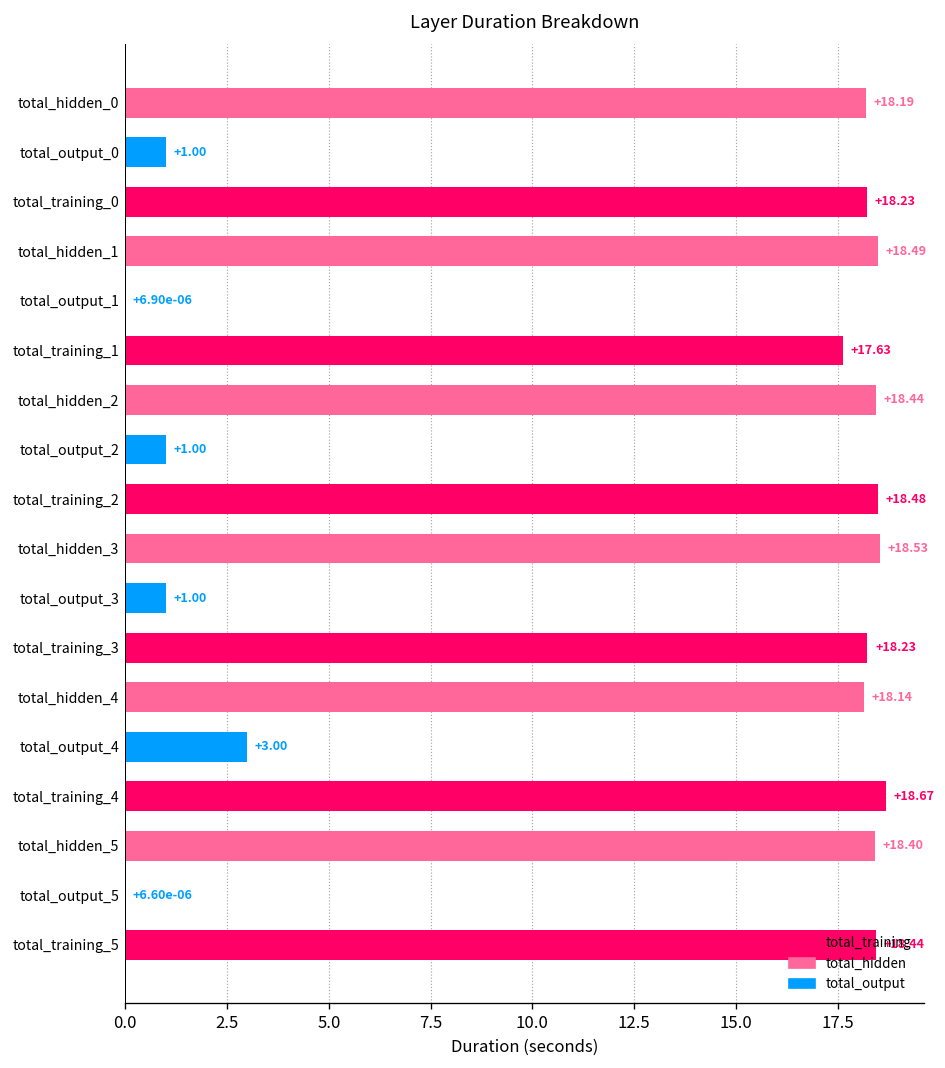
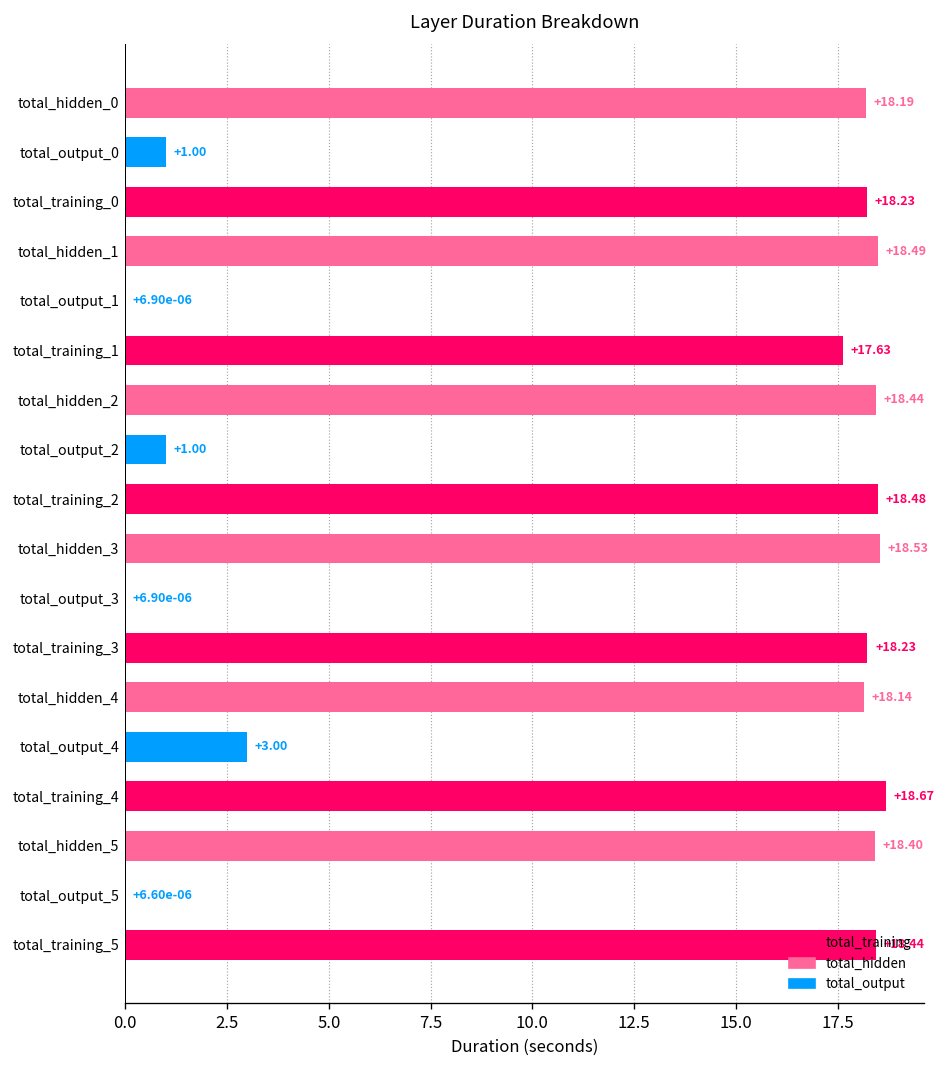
total_output_3: +1.00 -> +6.90e-06
